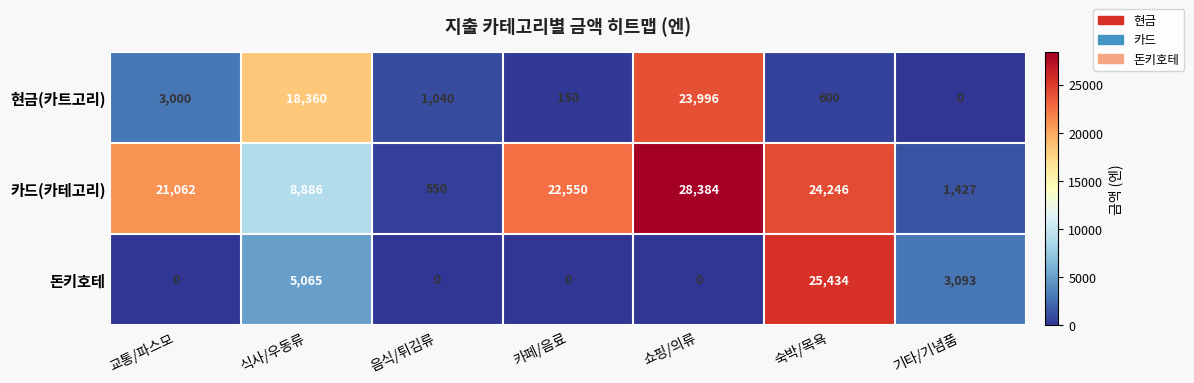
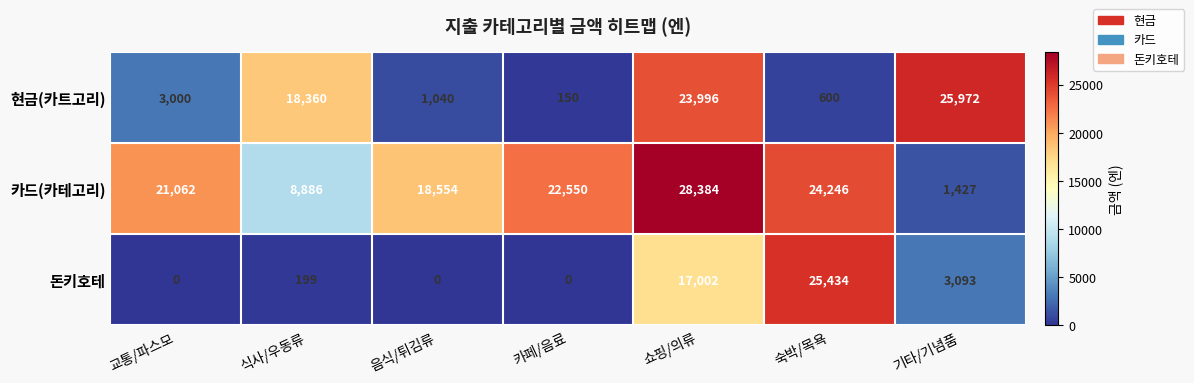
현금(카트고리), 기타/기념품: 0 -> 25,972
카드(카테고리), 음식/튀김류: 550 -> 18,554
돈키호테, 식사/우동류: 5,065 -> 199
돈키호테, 쇼핑/의류: 0 -> 17,002
